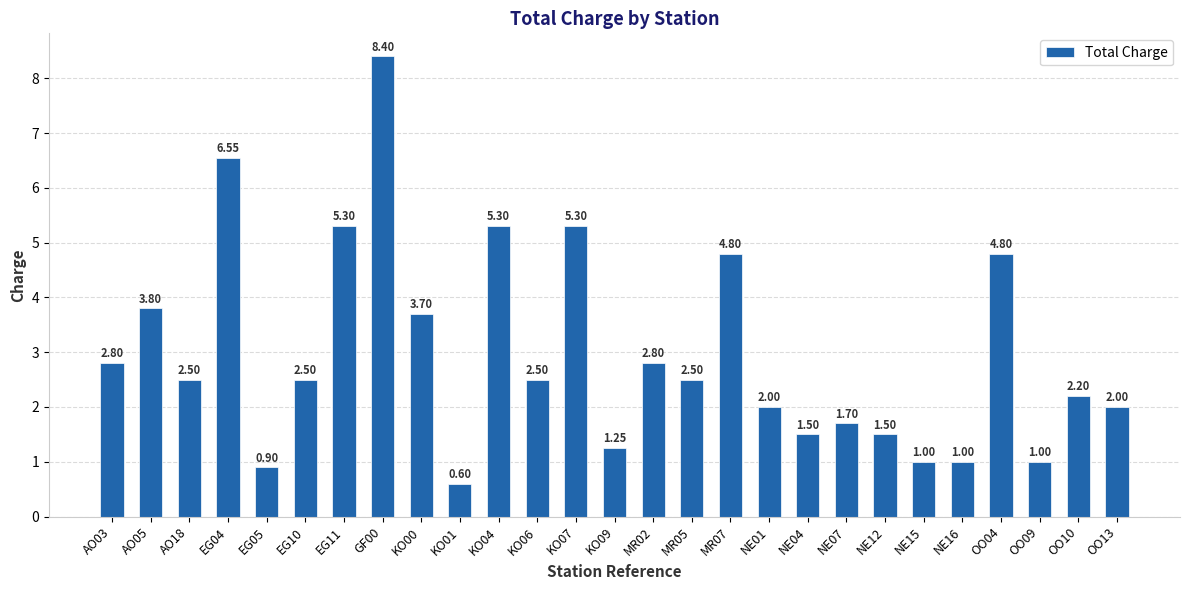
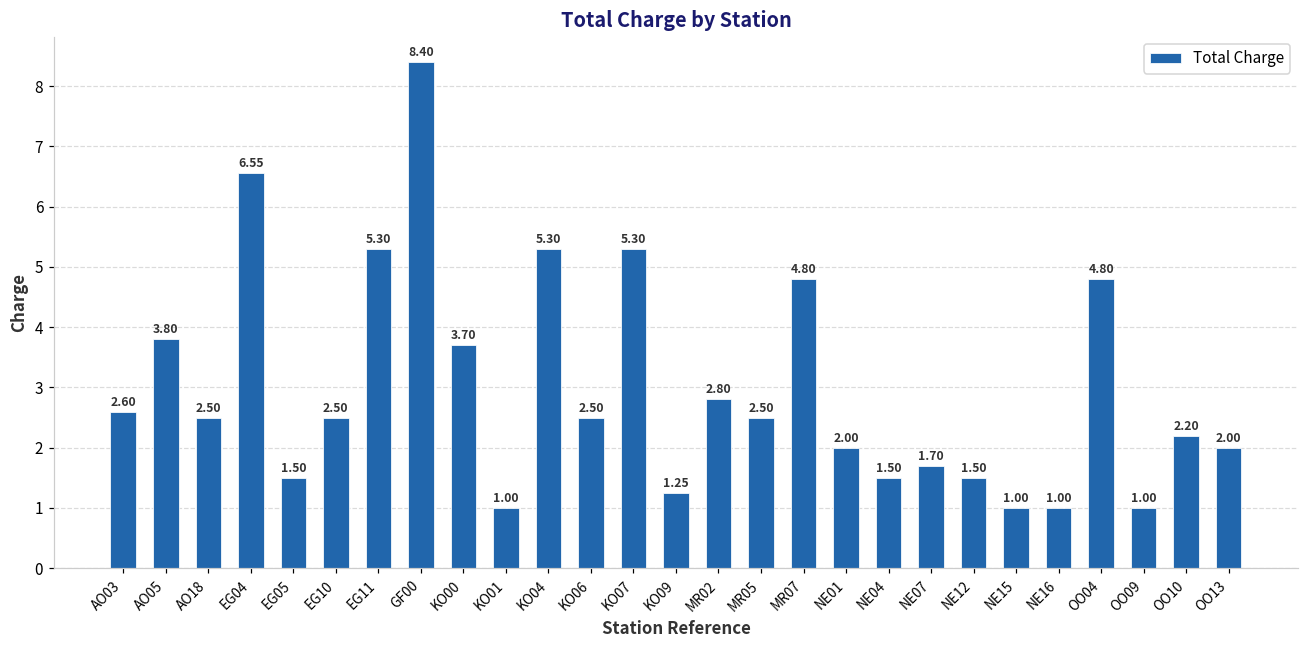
AO03: 2.80 -> 2.60
EG05: 0.90 -> 1.50
KO01: 0.60 -> 1.00
